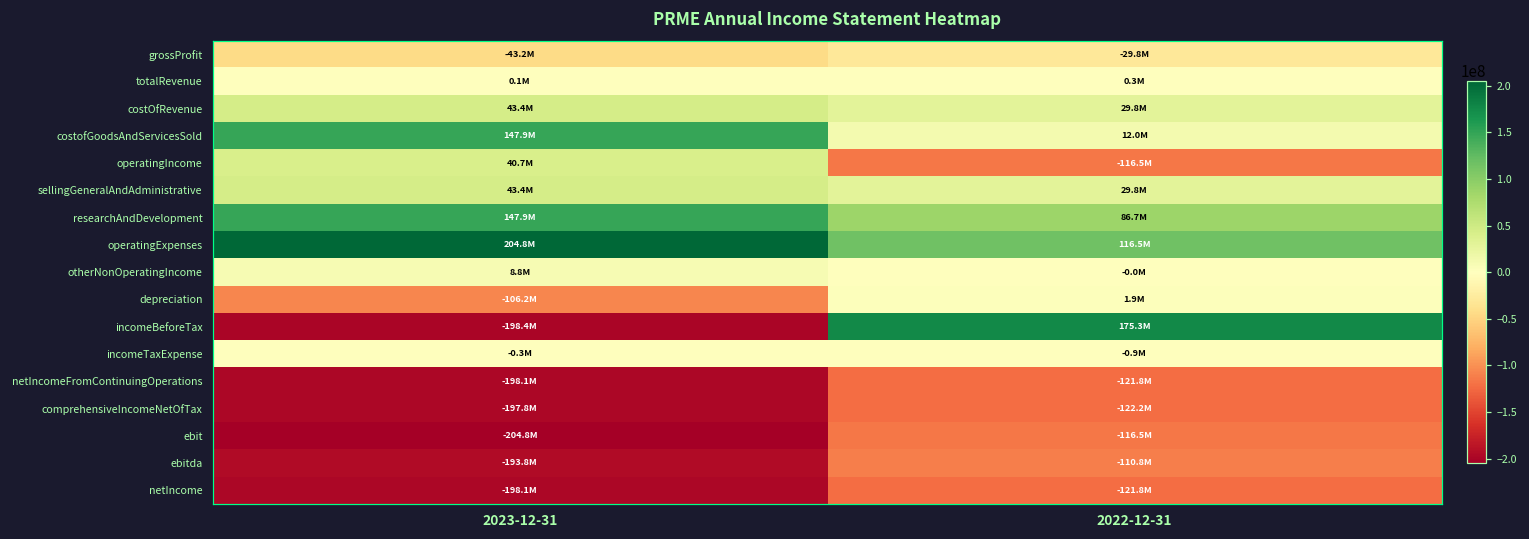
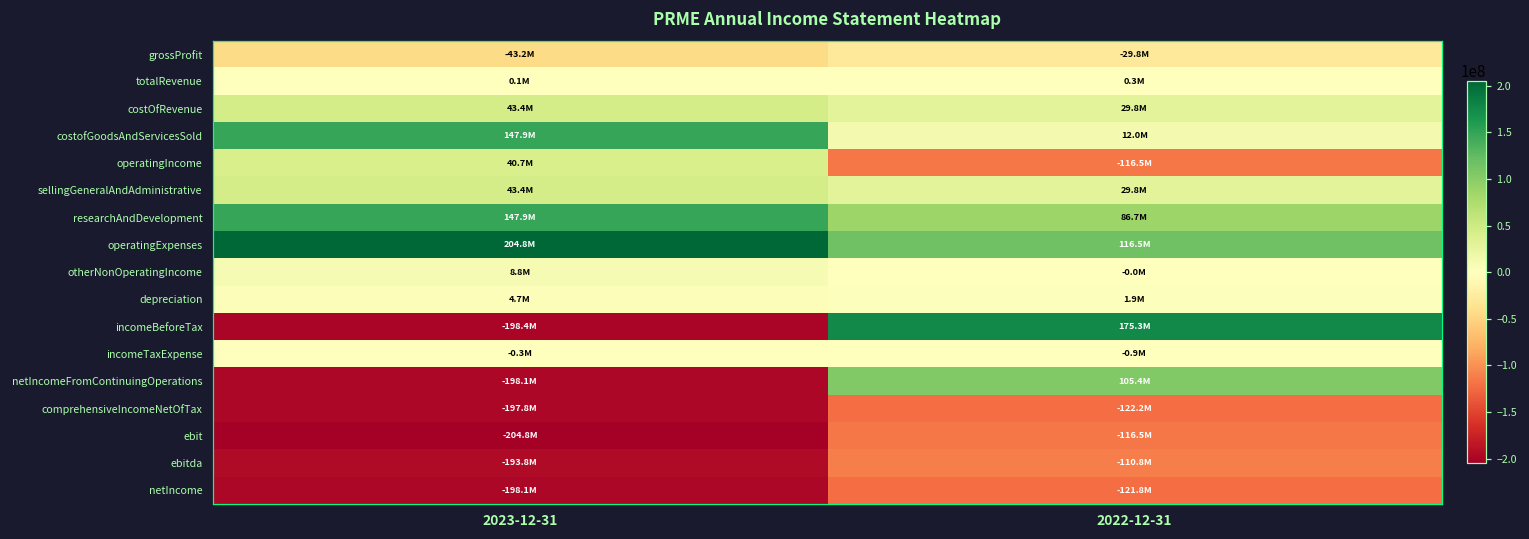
depreciation, 2023-12-31: -106.2M -> 4.7M
netIncomeFromContinuingOperations, 2022-12-31: -121.8M -> 105.4M
